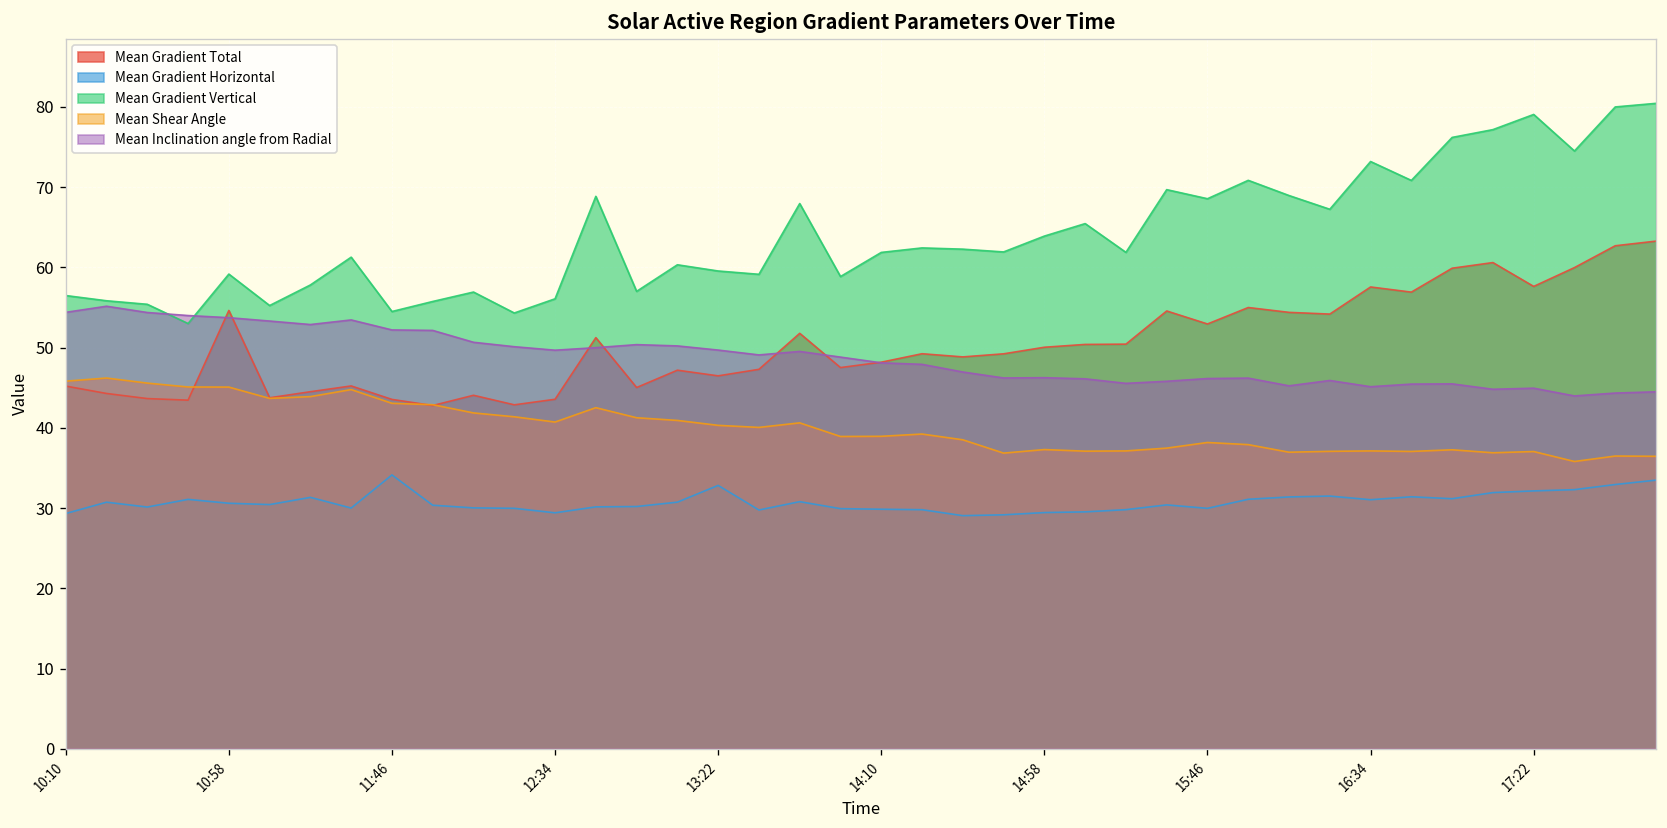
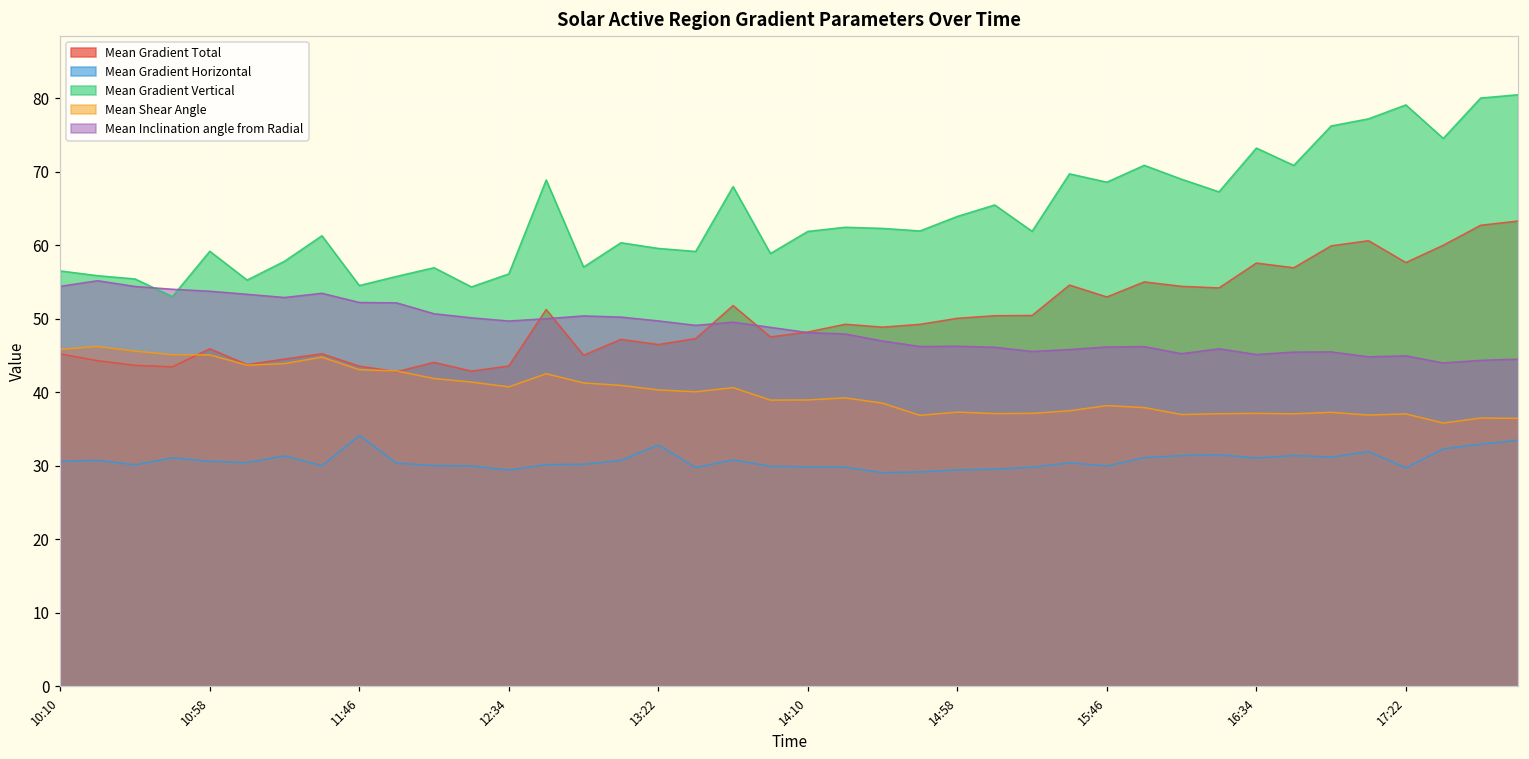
Mean Gradient Horizontal, 10:10: 29 -> 31
Mean Gradient Total, 10:58: 55 -> 46
Mean Gradient Horizontal, 17:22: 32 -> 30
